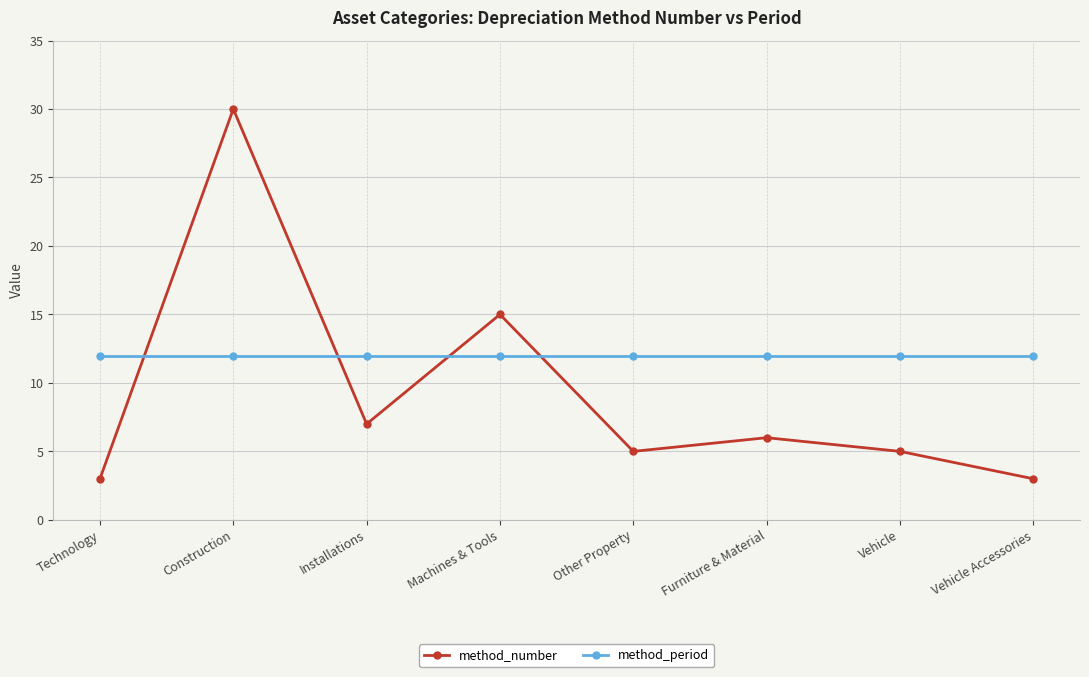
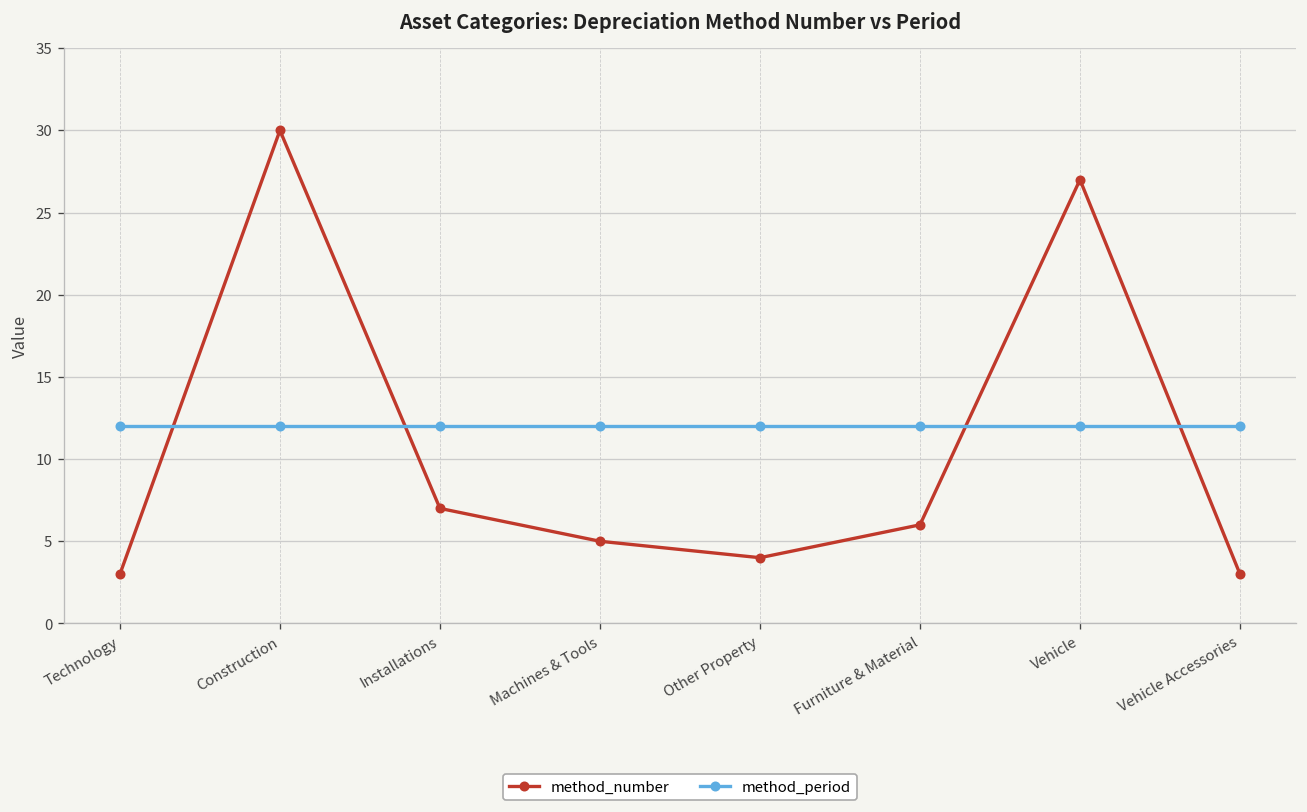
method_number, Machines & Tools: 15 -> 5
method_number, Other Property: 5 -> 4
method_number, Vehicle: 5 -> 27
